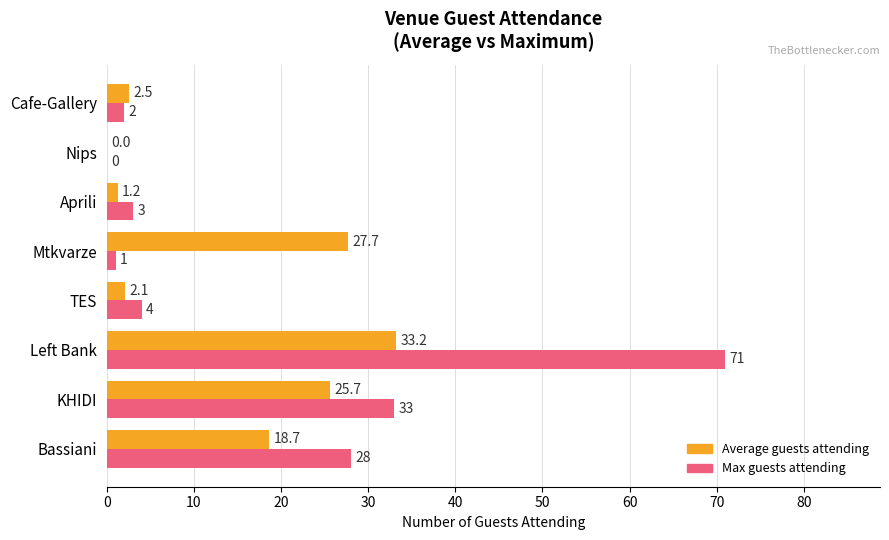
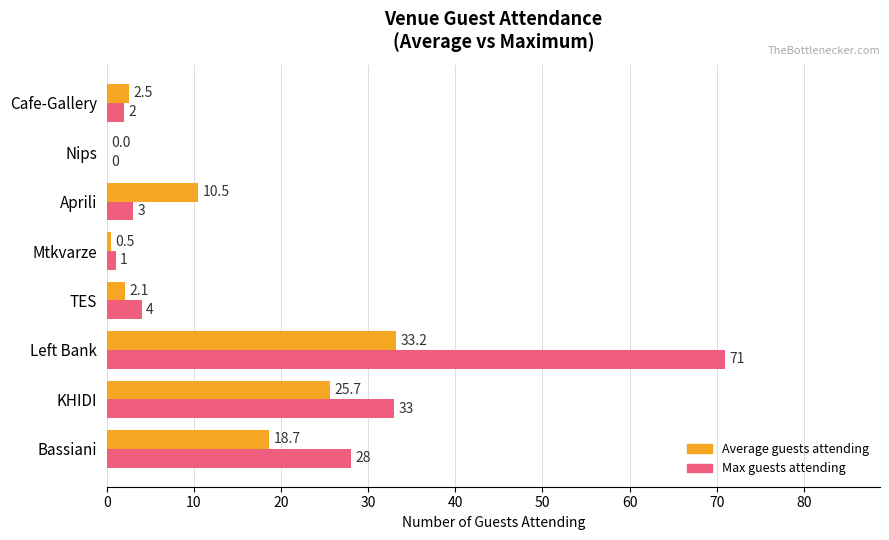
Average guests attending, Aprili: 1.2 -> 10.5
Average guests attending, Mtkvarze: 27.7 -> 0.5
